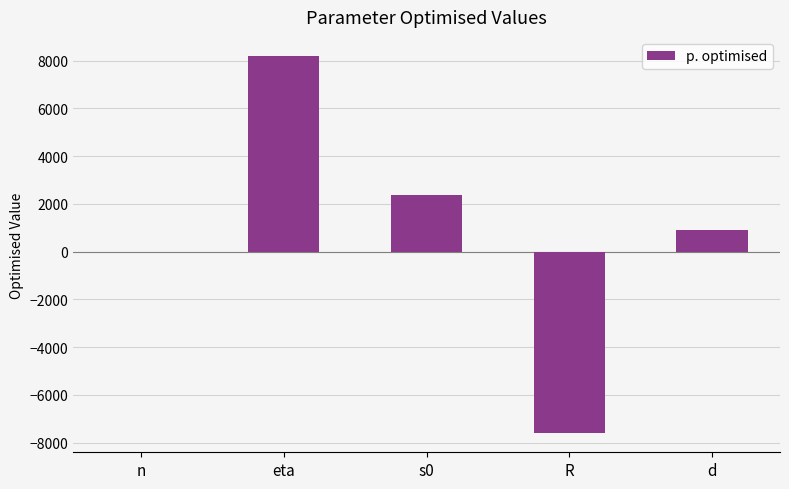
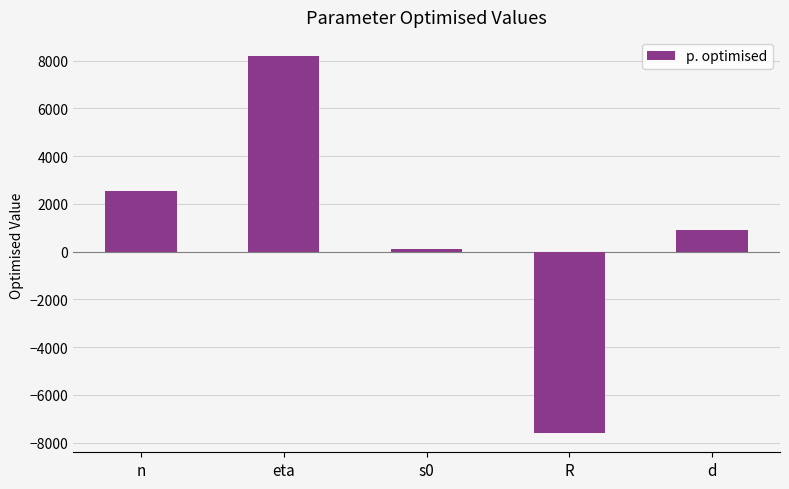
n: 0 -> 2500
s0: 2400 -> 100
